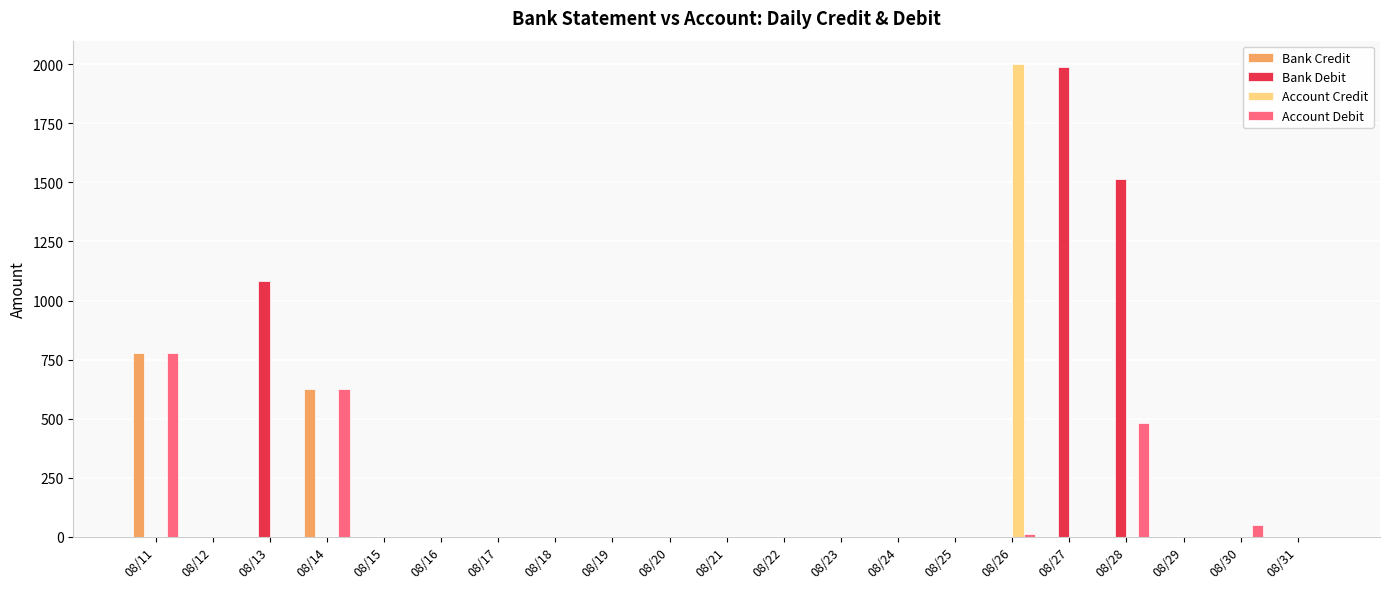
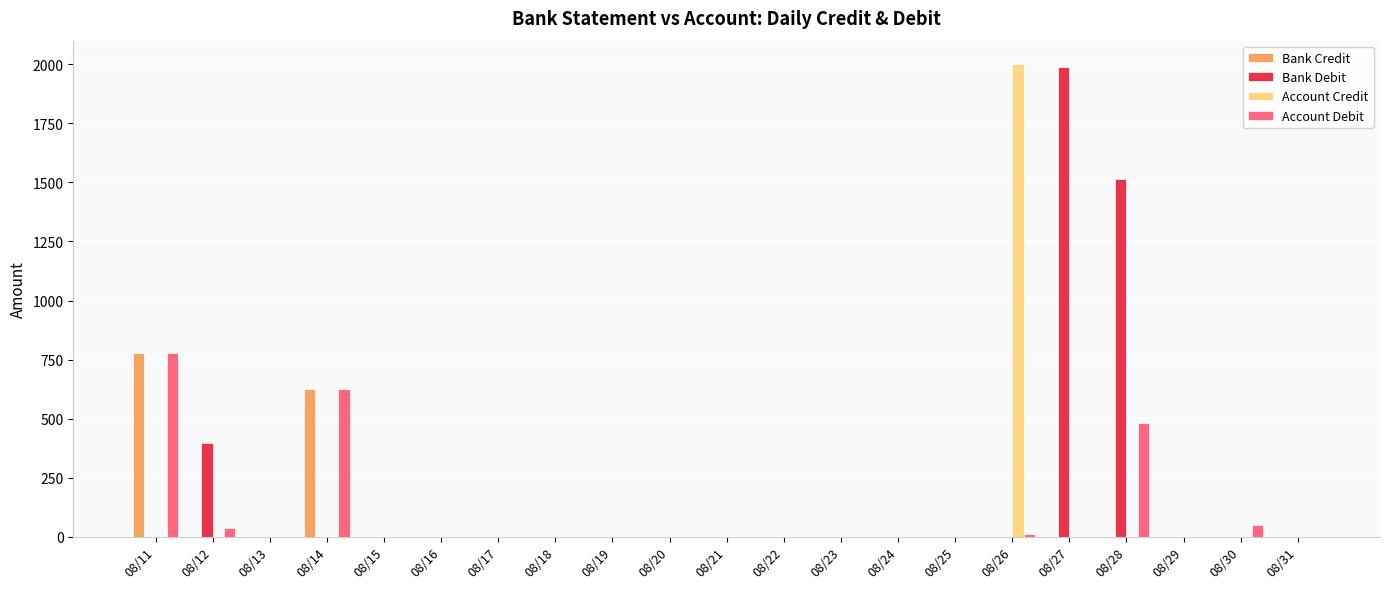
Bank Debit, 08/12: 0 -> 400
Account Debit, 08/12: 0 -> 40
Bank Debit, 08/13: 1080 -> 0
